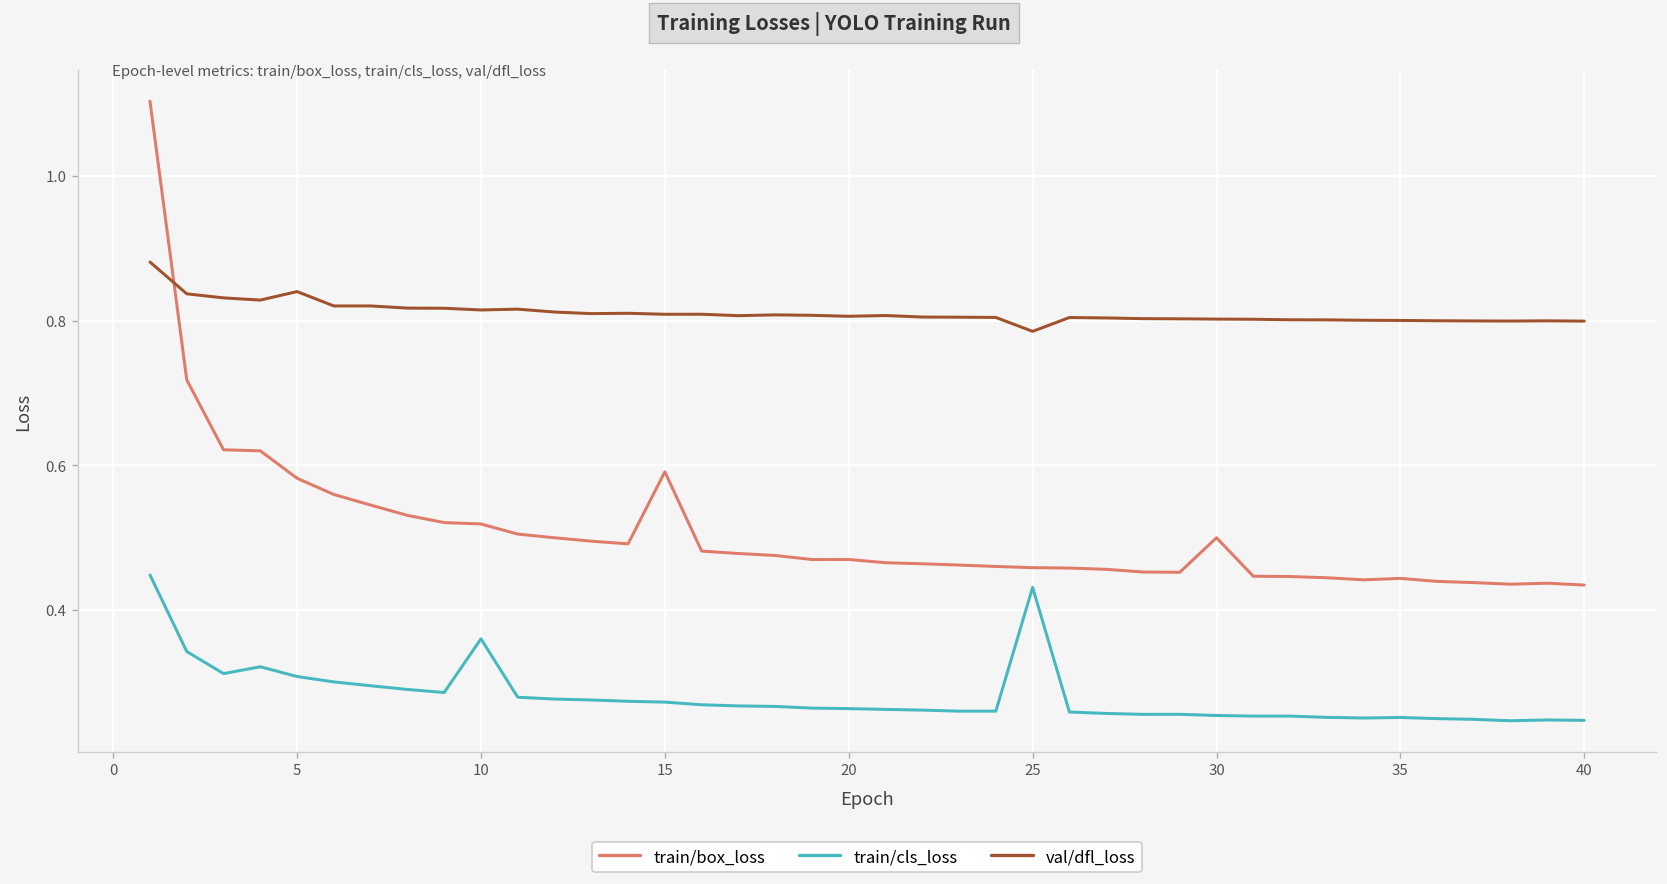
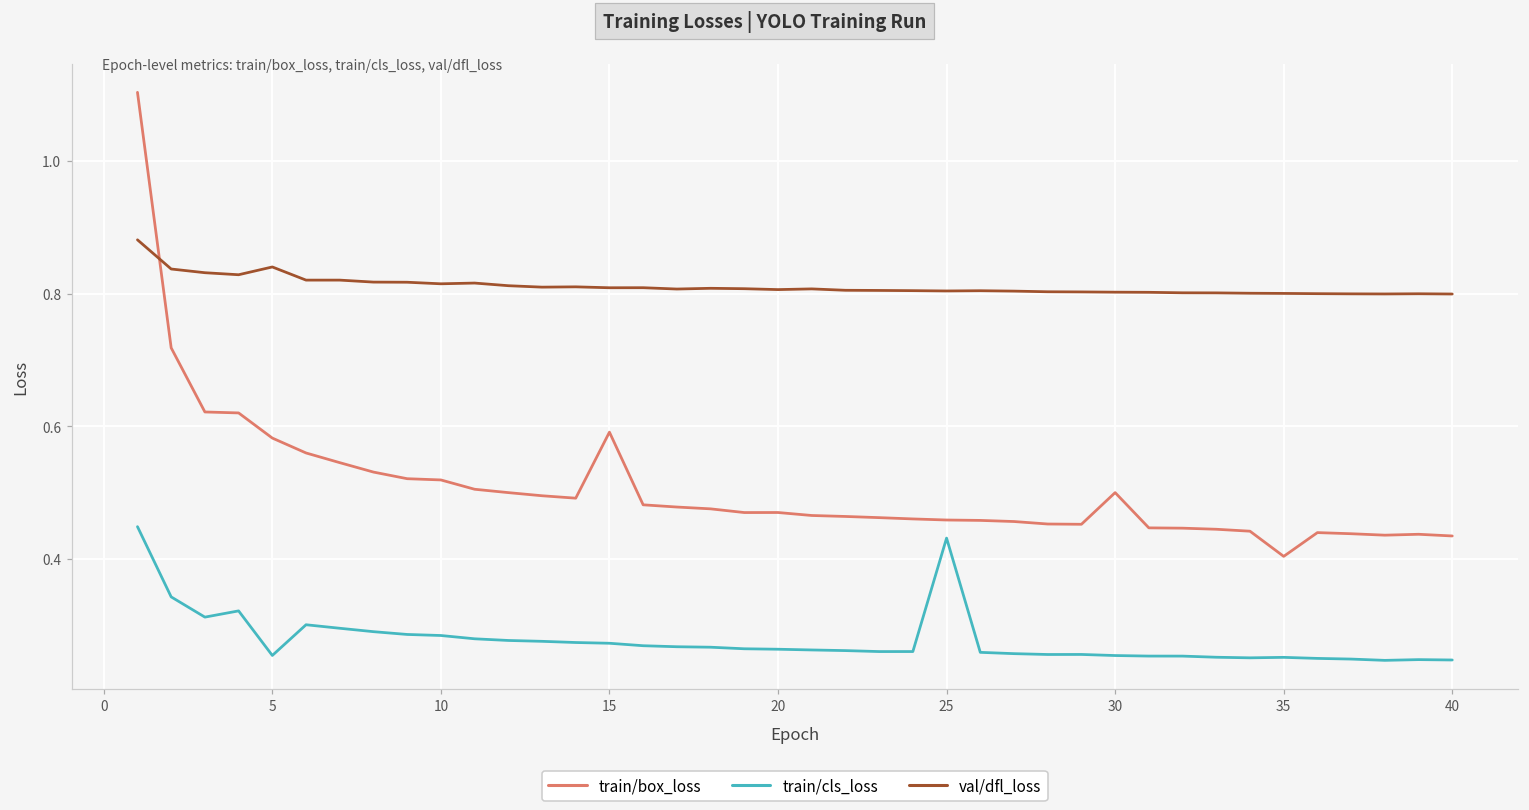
train/cls_loss, 5: 0.31 -> 0.25
train/cls_loss, 10: 0.36 -> 0.28
val/dfl_loss, 25: 0.79 -> 0.80
train/box_loss, 35: 0.44 -> 0.40
